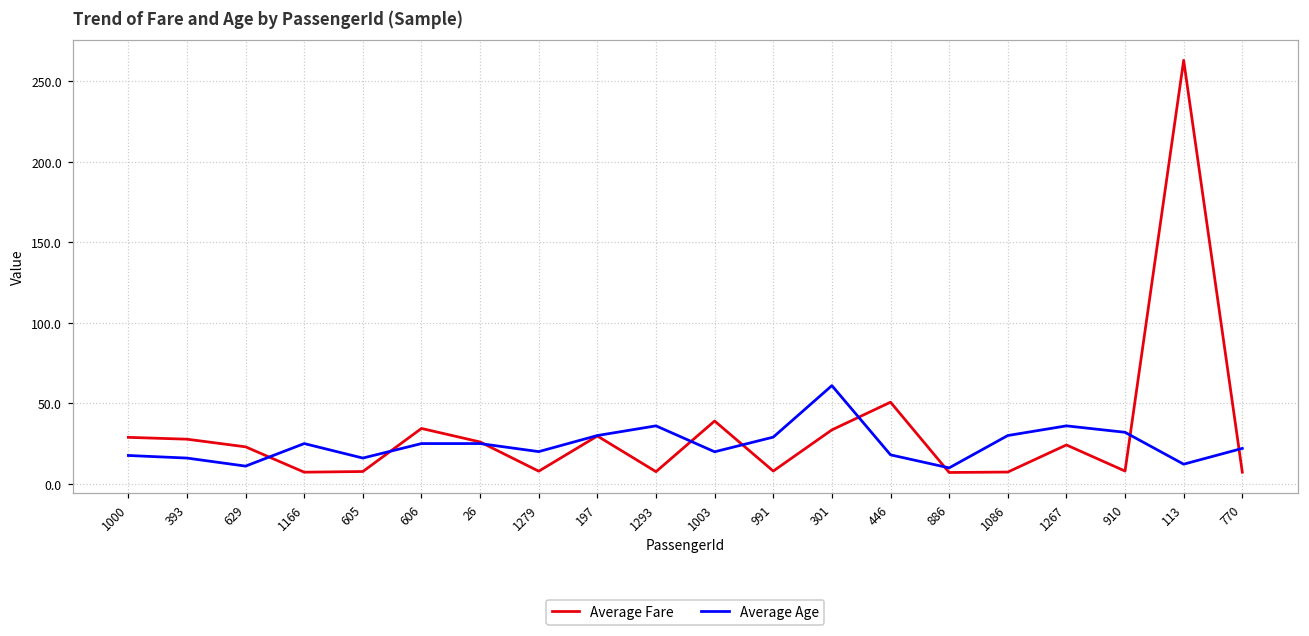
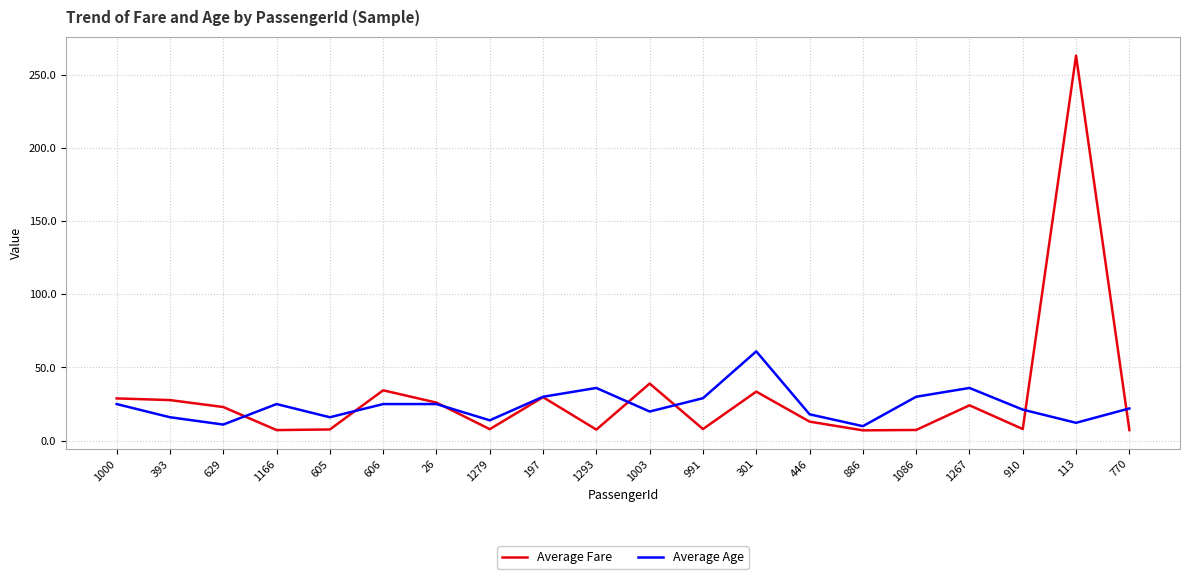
Average Age, 1000: 18 -> 25
Average Age, 1279: 20 -> 14
Average Fare, 446: 51 -> 13
Average Age, 910: 32 -> 21
